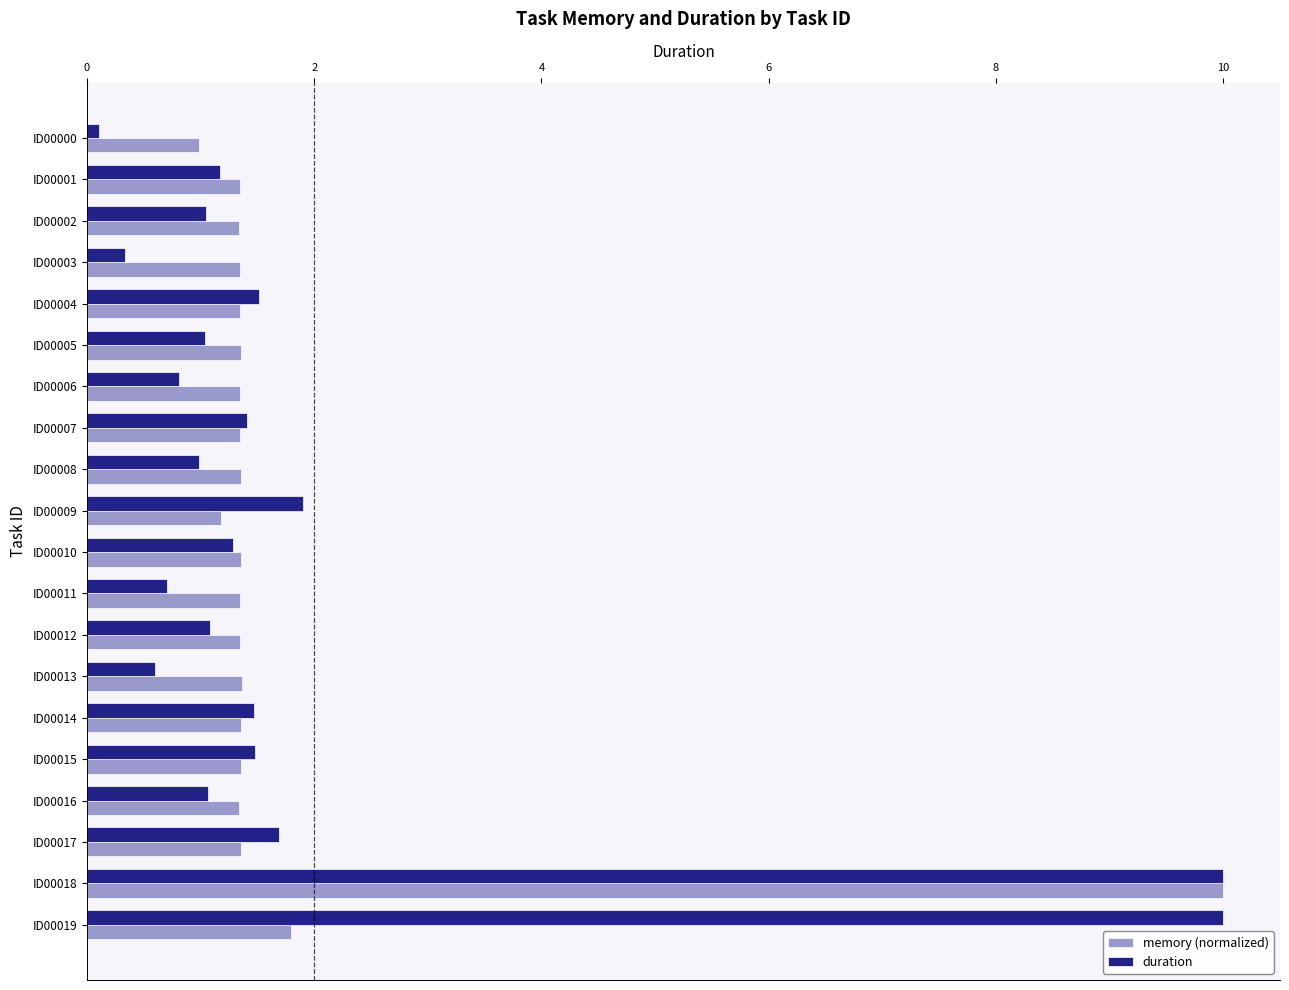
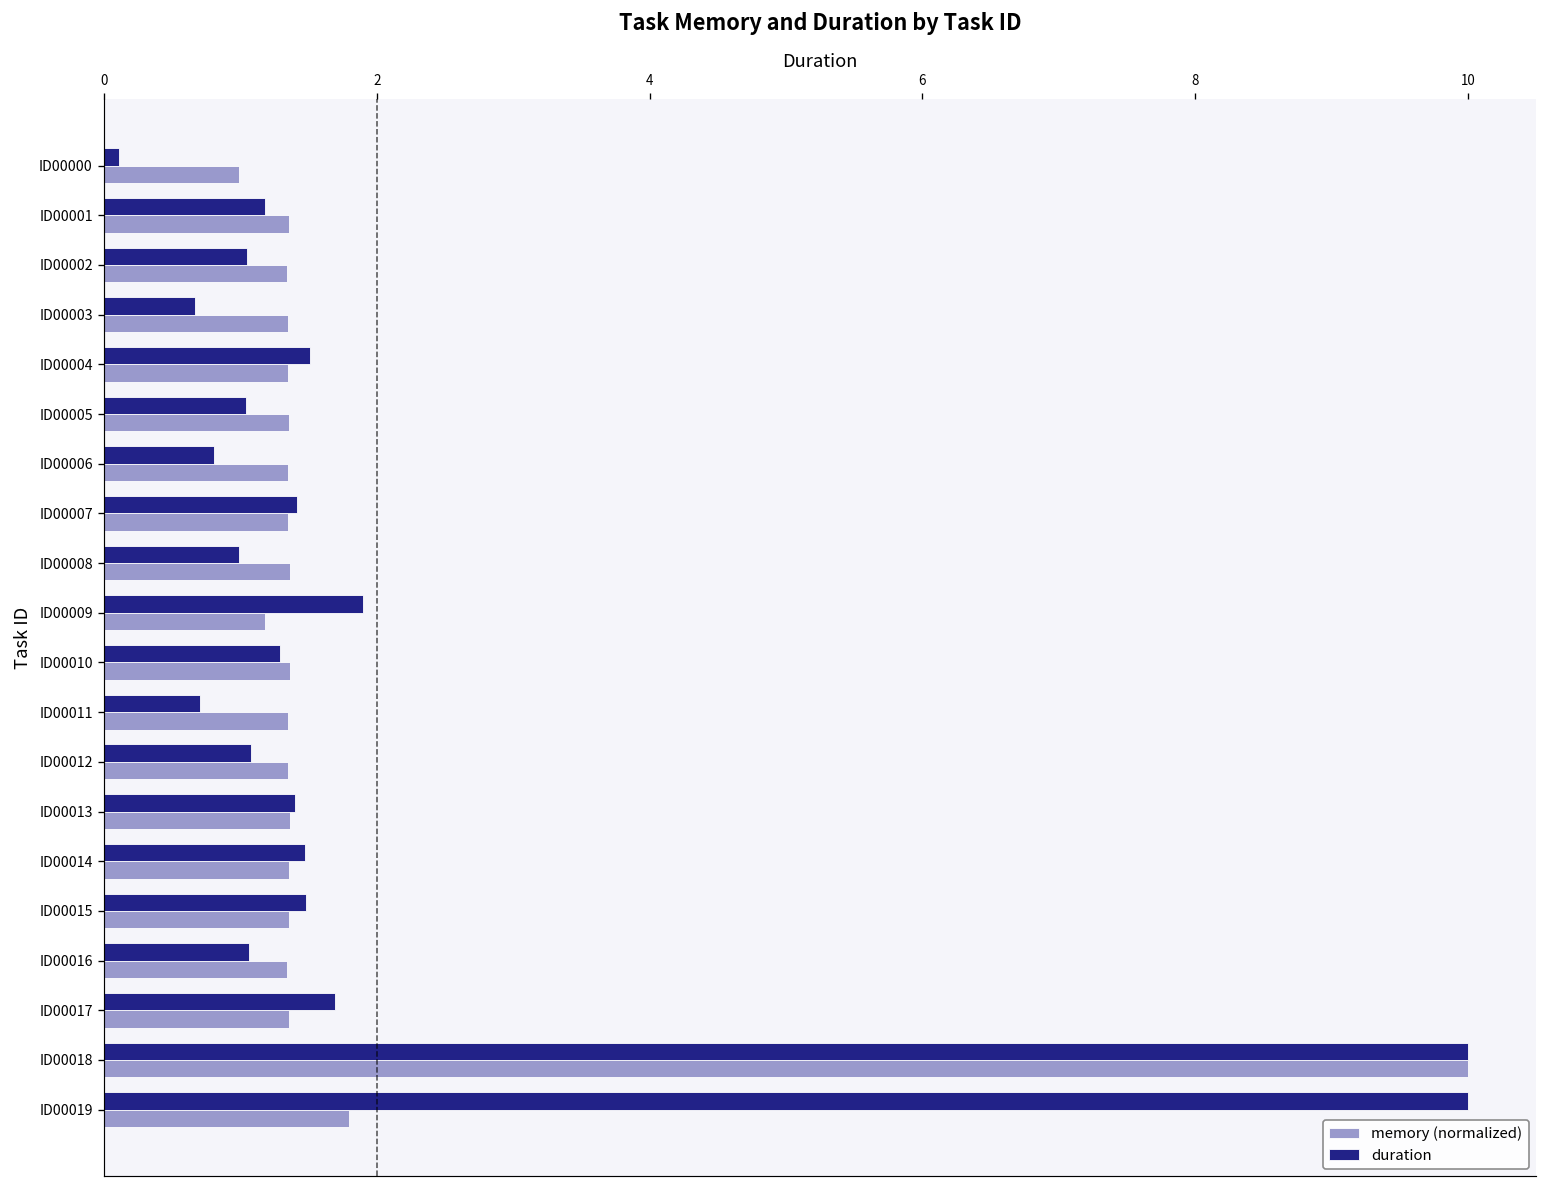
duration, ID00003: 0.34 -> 0.66
duration, ID00013: 0.60 -> 1.40
